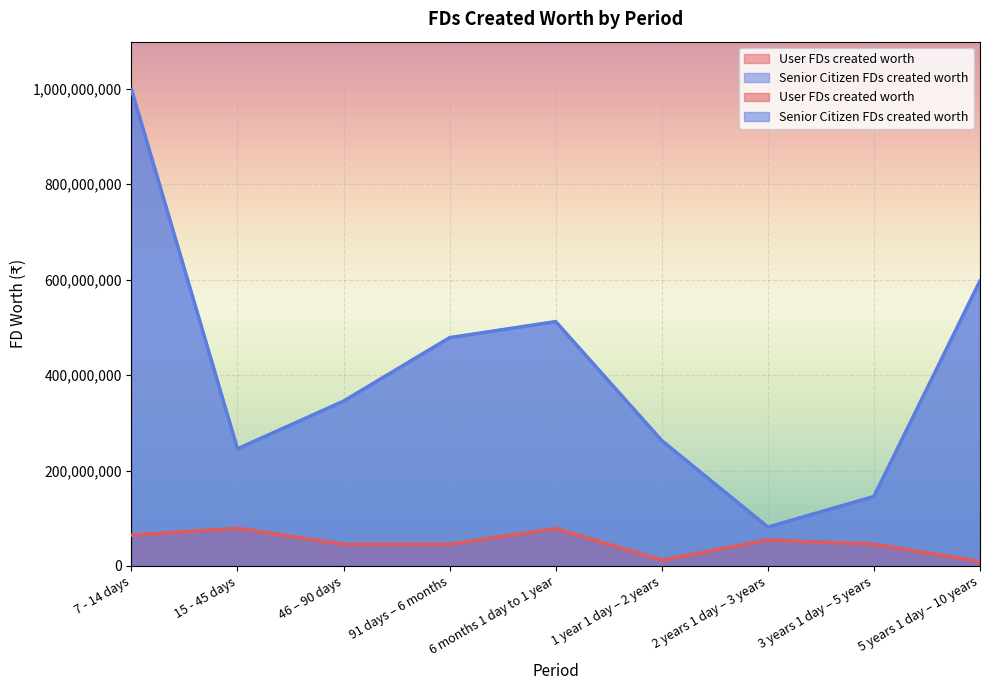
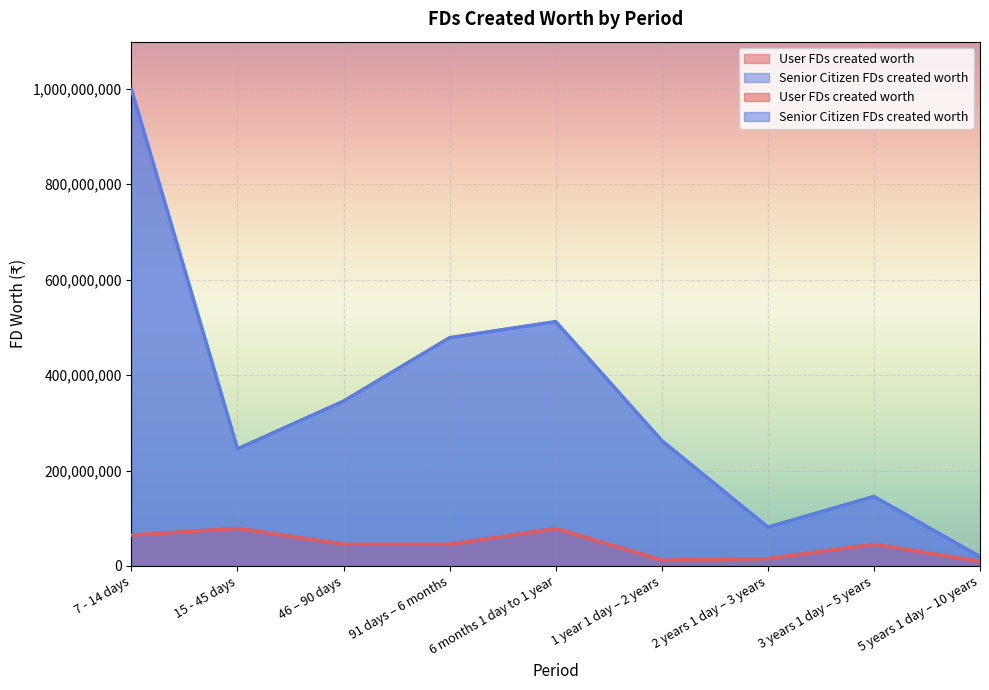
User FDs created worth, 2 years 1 day – 3 years: 50,000,000 -> 20,000,000
Senior Citizen FDs created worth, 5 years 1 day – 10 years: 600,000,000 -> 20,000,000
